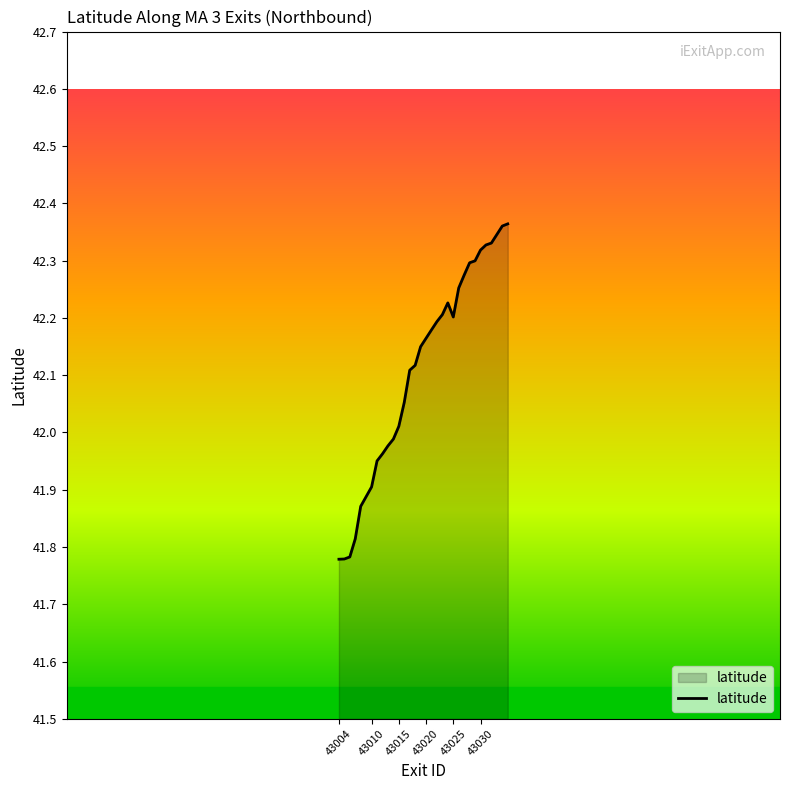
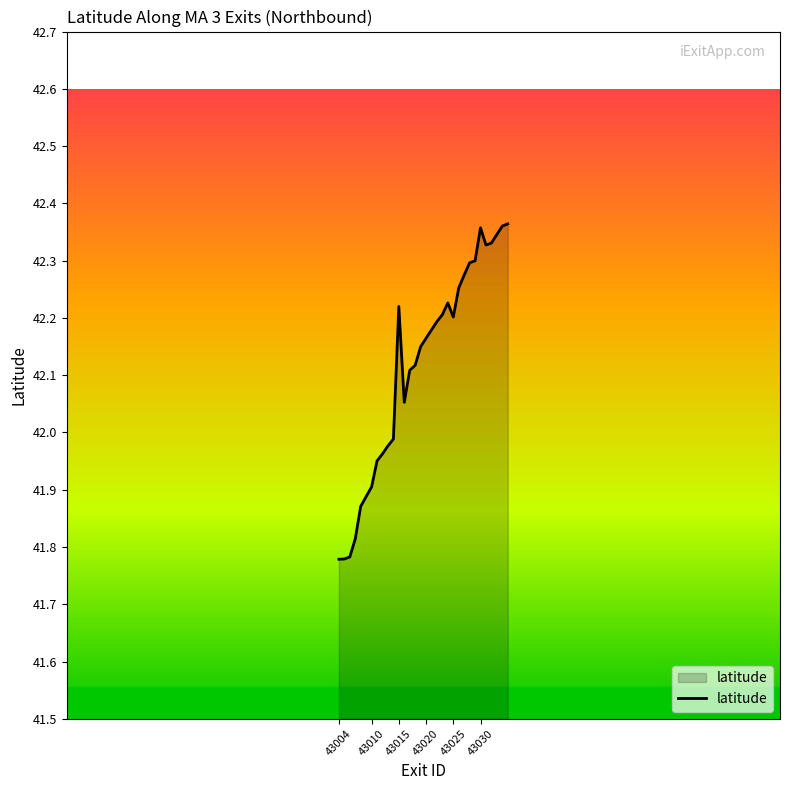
43015: 42.01 -> 42.22
43030: 42.32 -> 42.36
